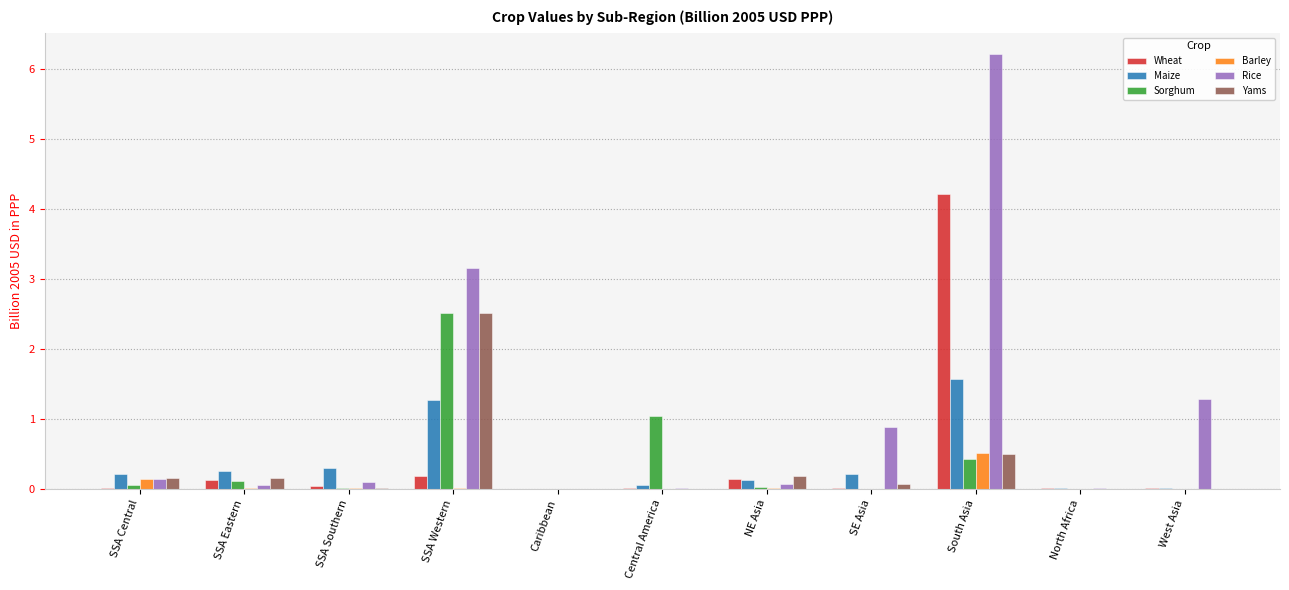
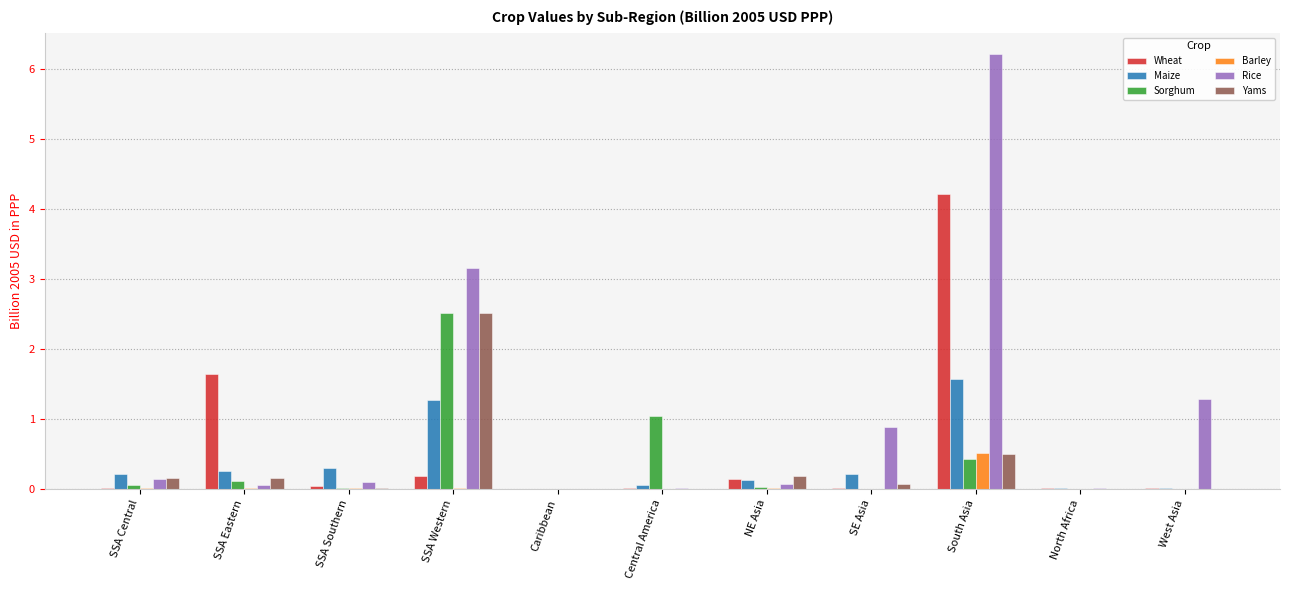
Barley, SSA Central: 0.1 -> 0.0
Wheat, SSA Eastern: 0.1 -> 1.6
